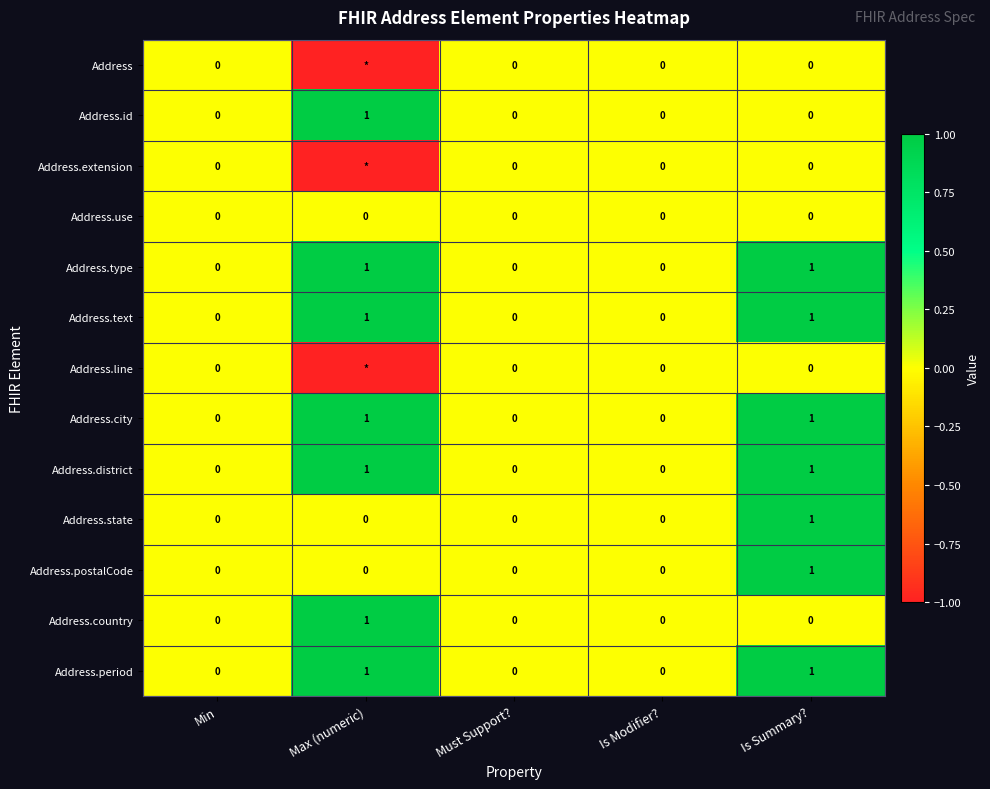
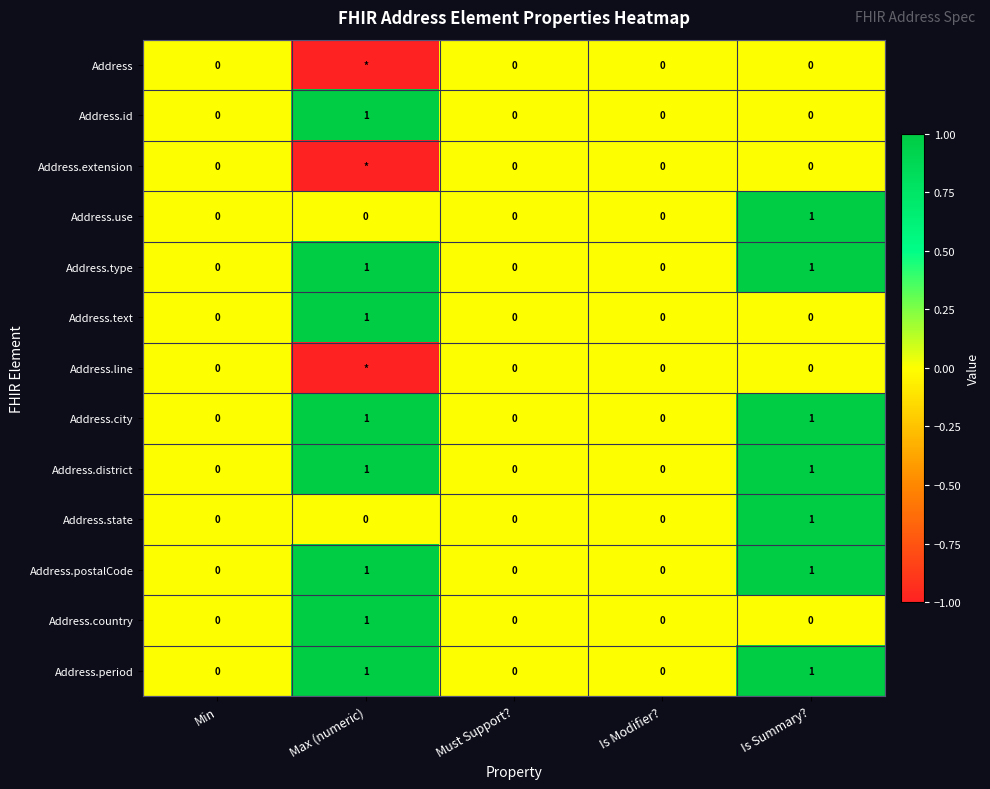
Address.use, Is Summary?: 0 -> 1
Address.text, Is Summary?: 1 -> 0
Address.postalCode, Max (numeric): 0 -> 1
